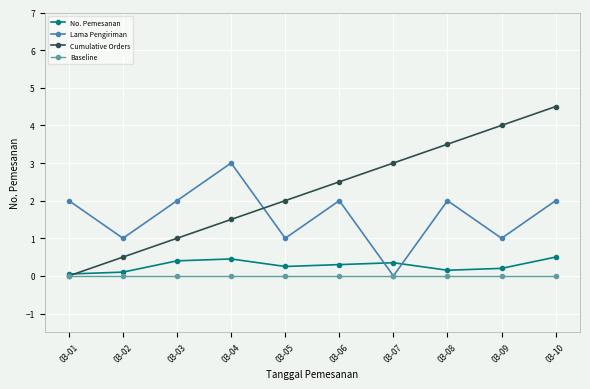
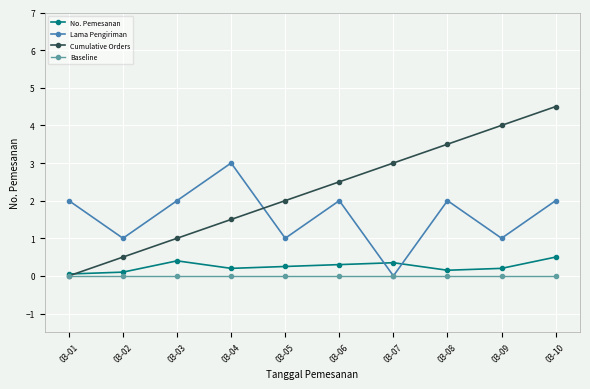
No. Pemesanan, 03-04: 0.5 -> 0.2
